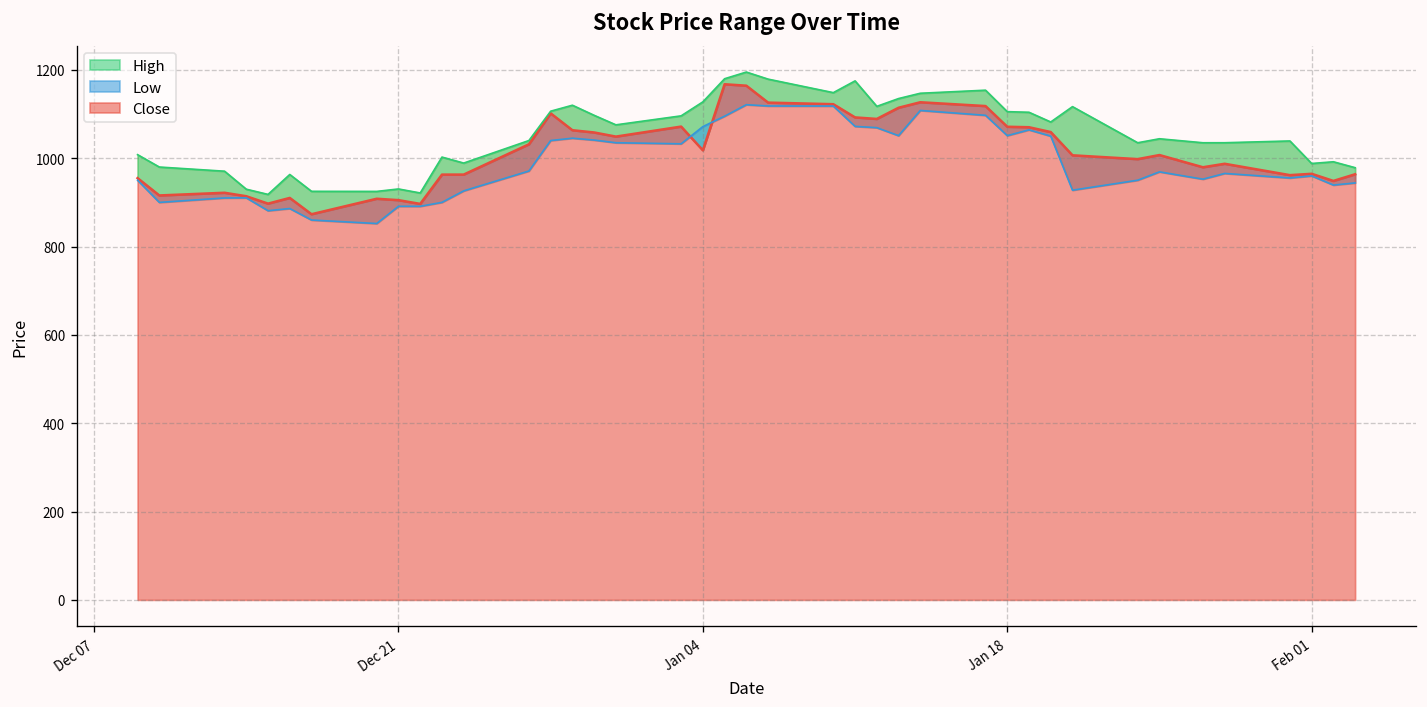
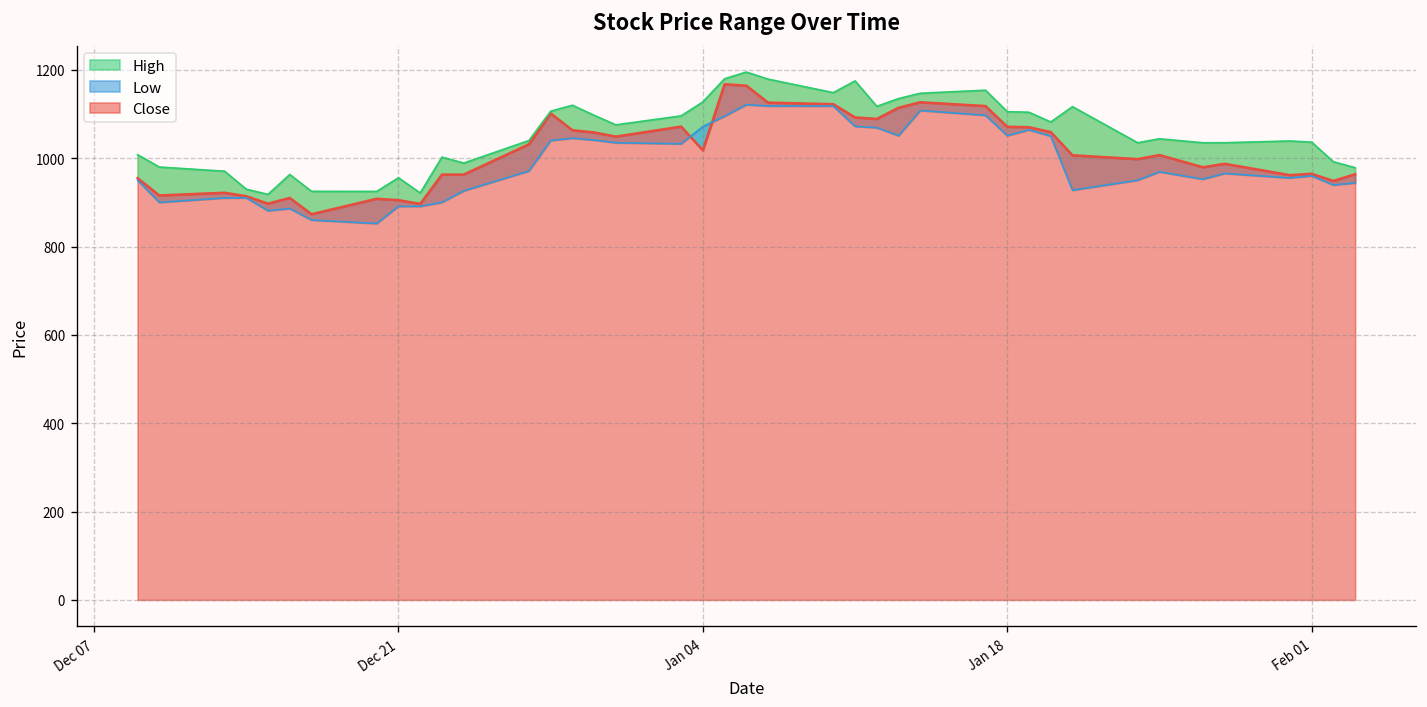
High, Dec 21: 930 -> 960
High, Feb 01: 990 -> 1040
